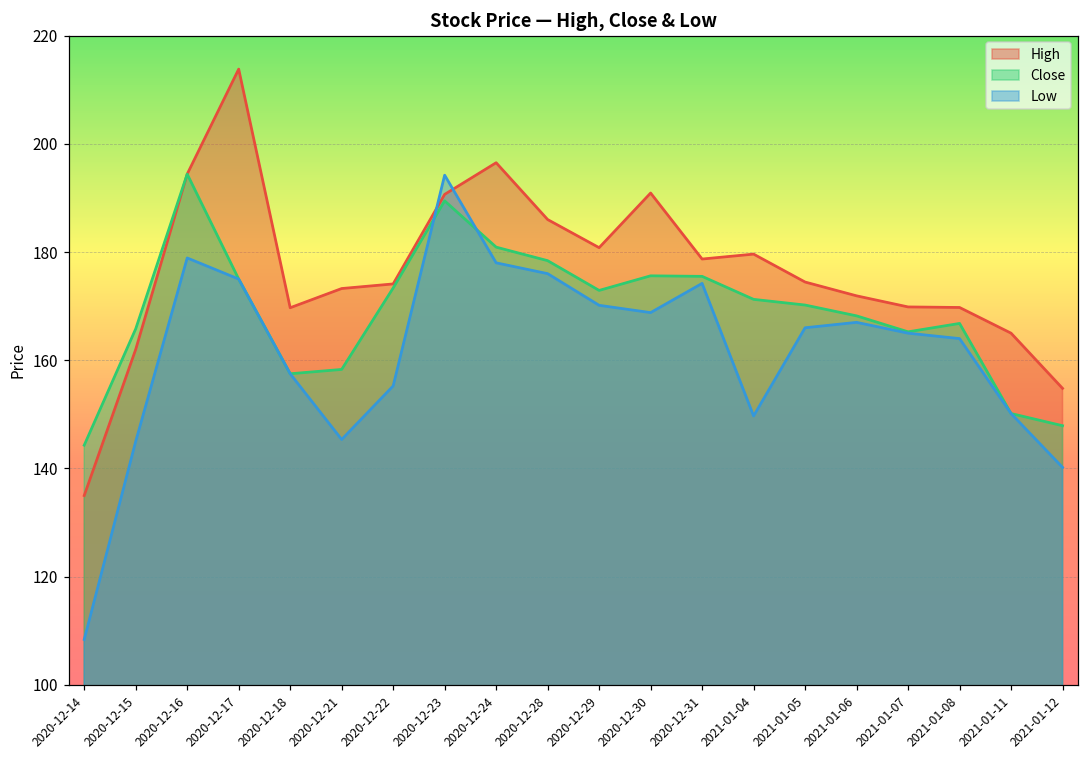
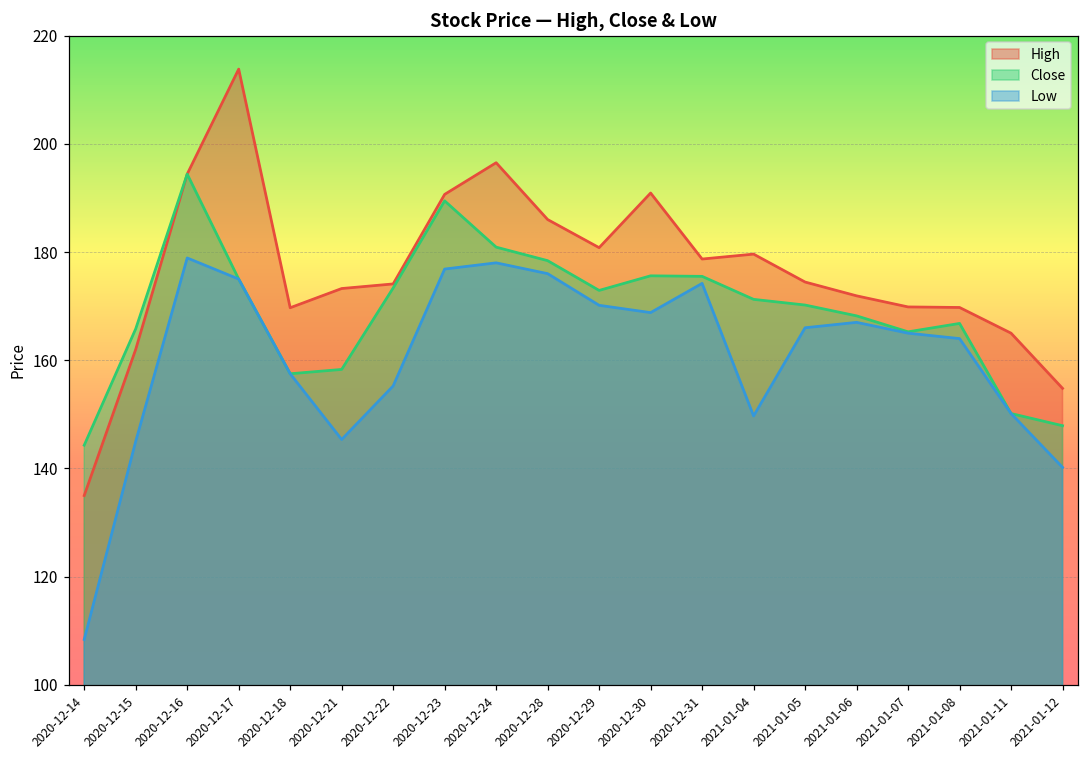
Low, 2020-12-23: 194 -> 177
